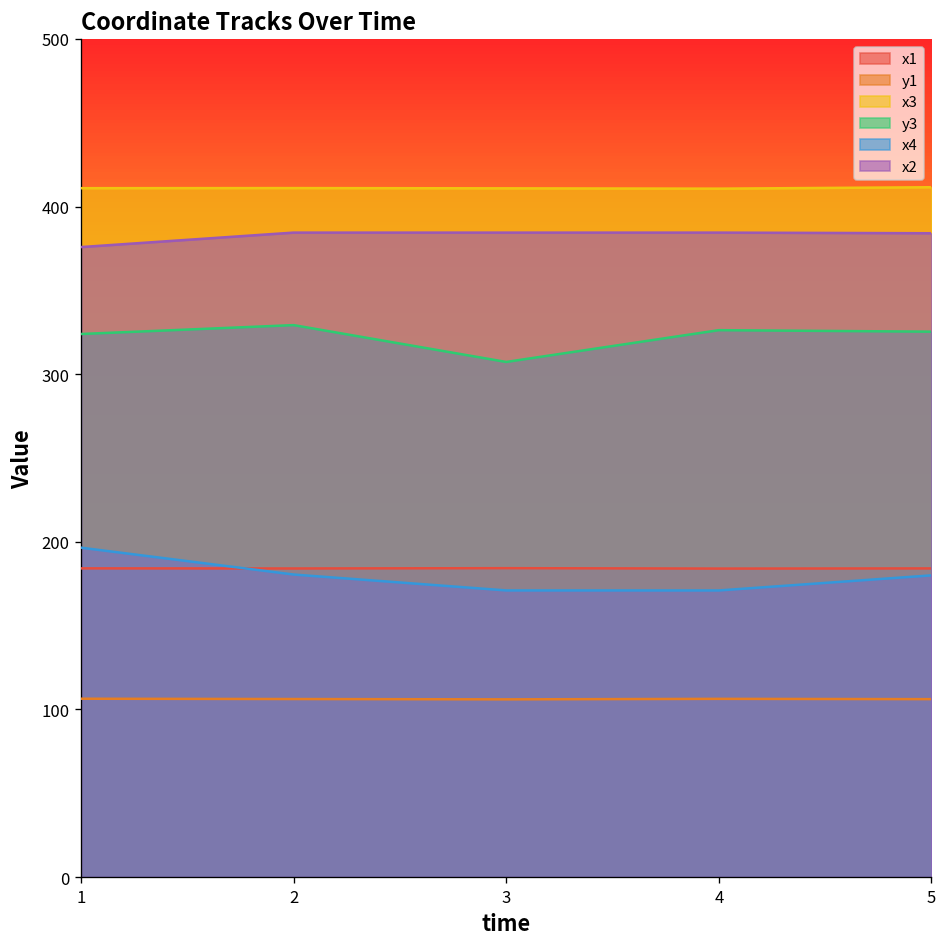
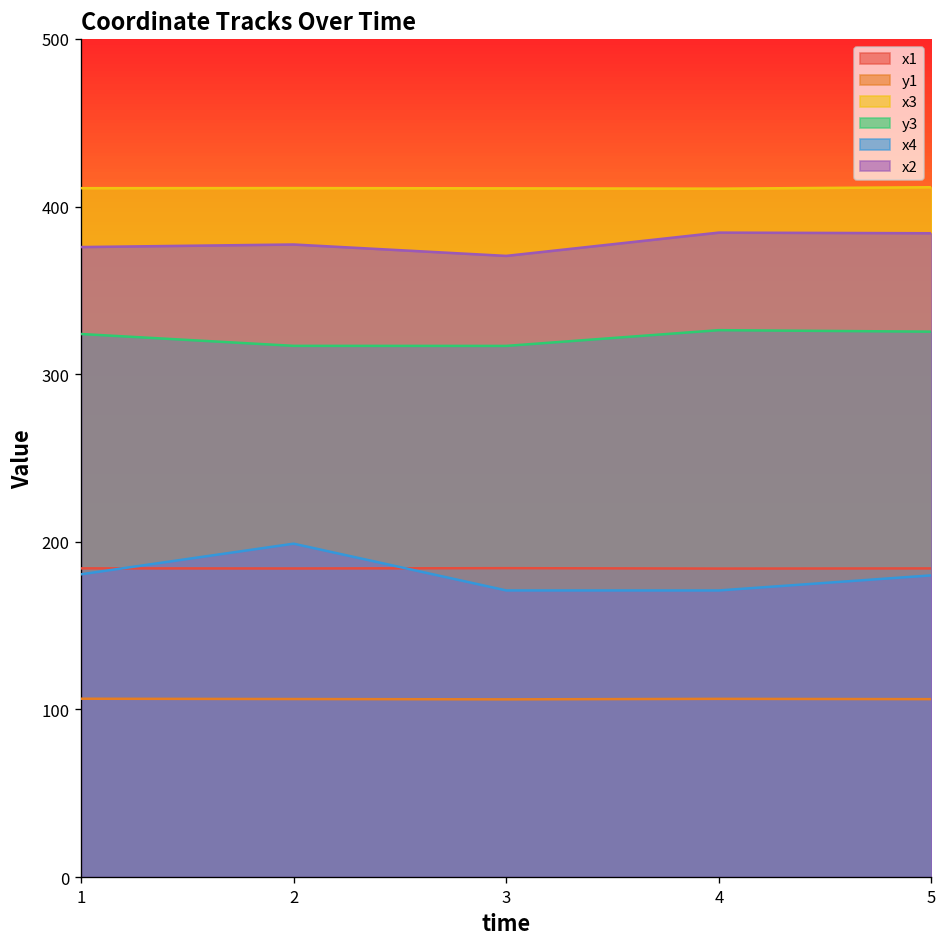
x4, 1: 197 -> 181
y3, 2: 329 -> 317
x4, 2: 181 -> 199
x2, 2: 385 -> 377
y3, 3: 307 -> 317
x2, 3: 385 -> 371
